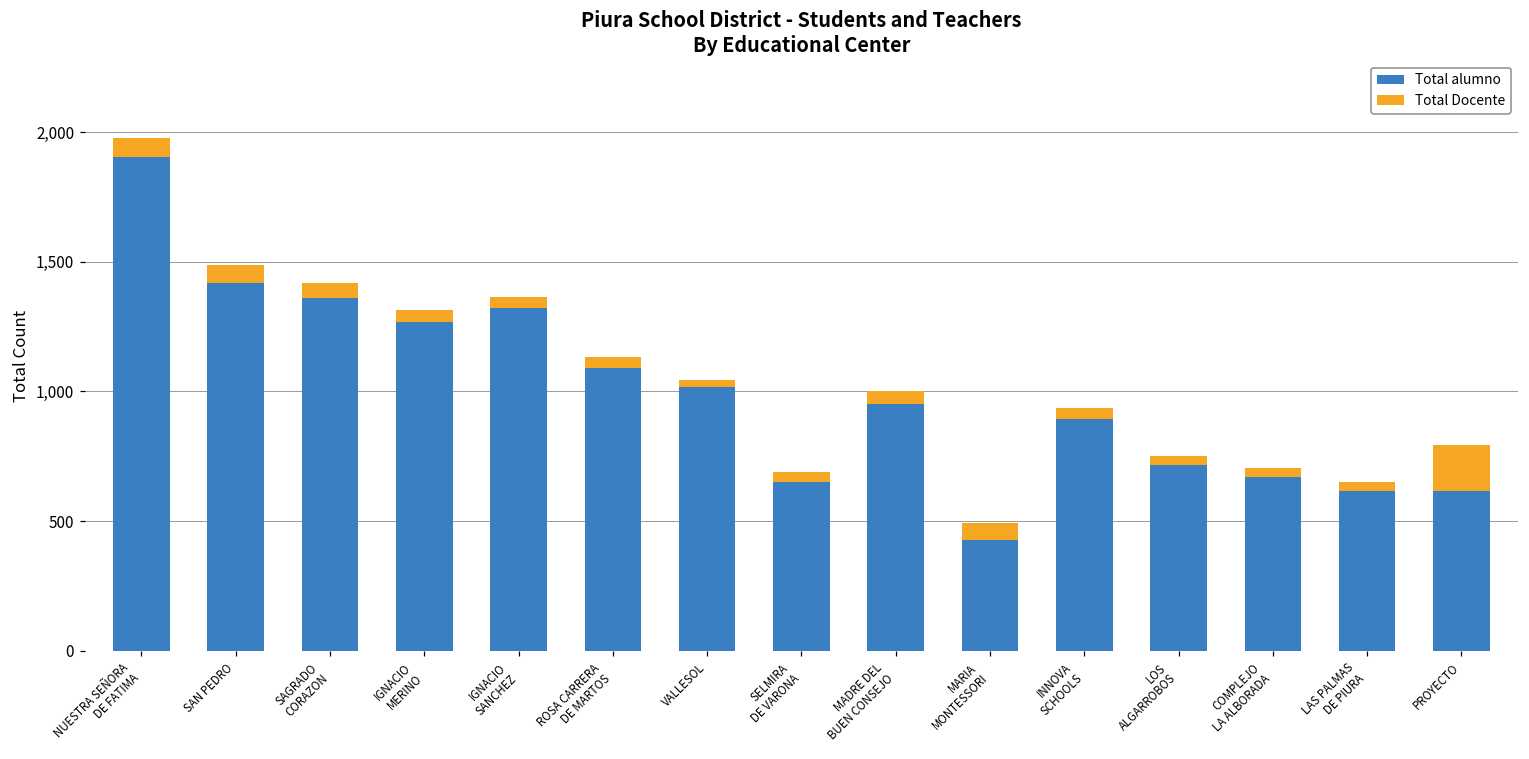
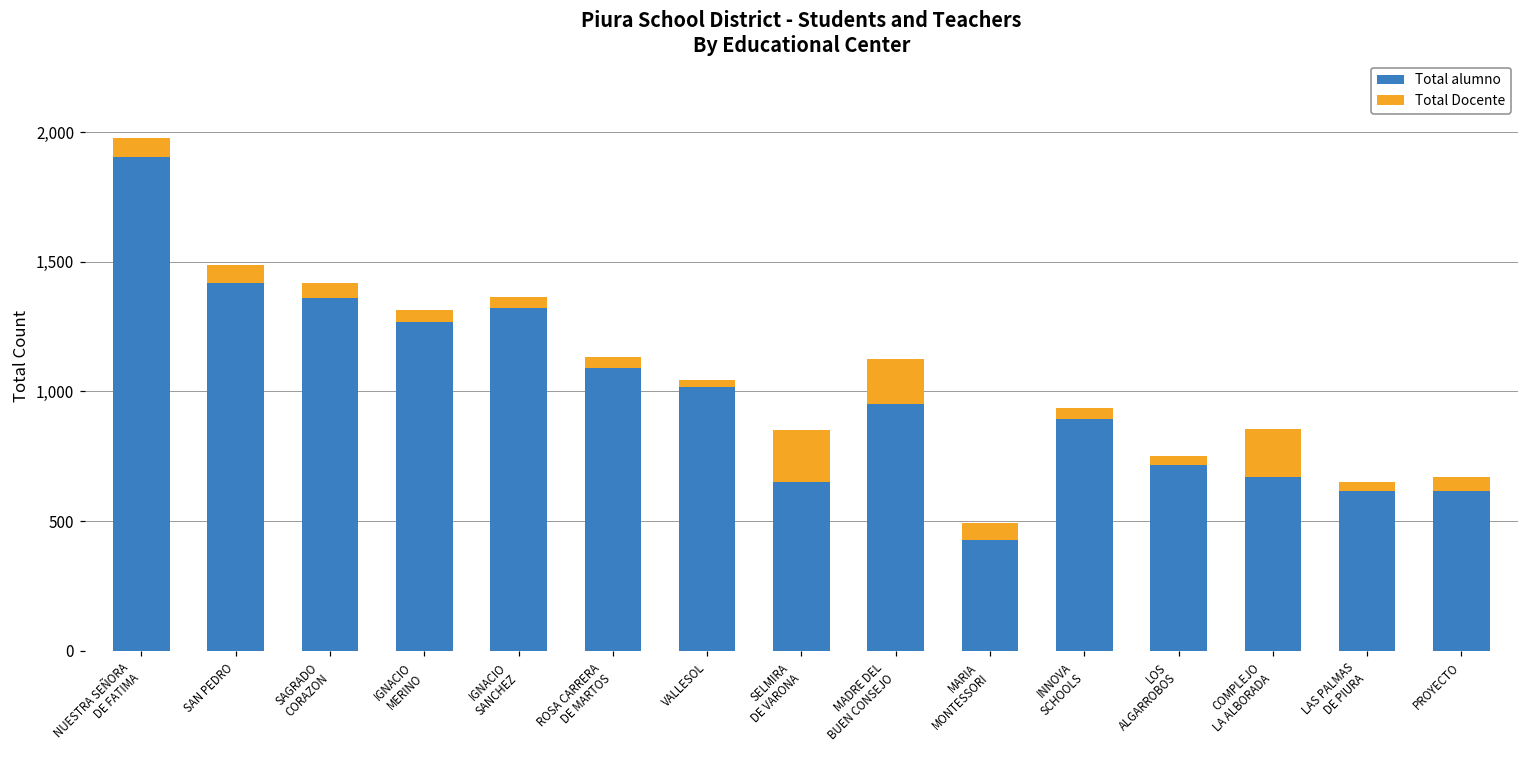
Total Docente, SELMIRA DE VARONA: 40 -> 200
Total Docente, MADRE DEL BUEN CONSEJO: 50 -> 180
Total Docente, COMPLEJO LA ALBORADA: 30 -> 180
Total Docente, PROYECTO: 180 -> 50
